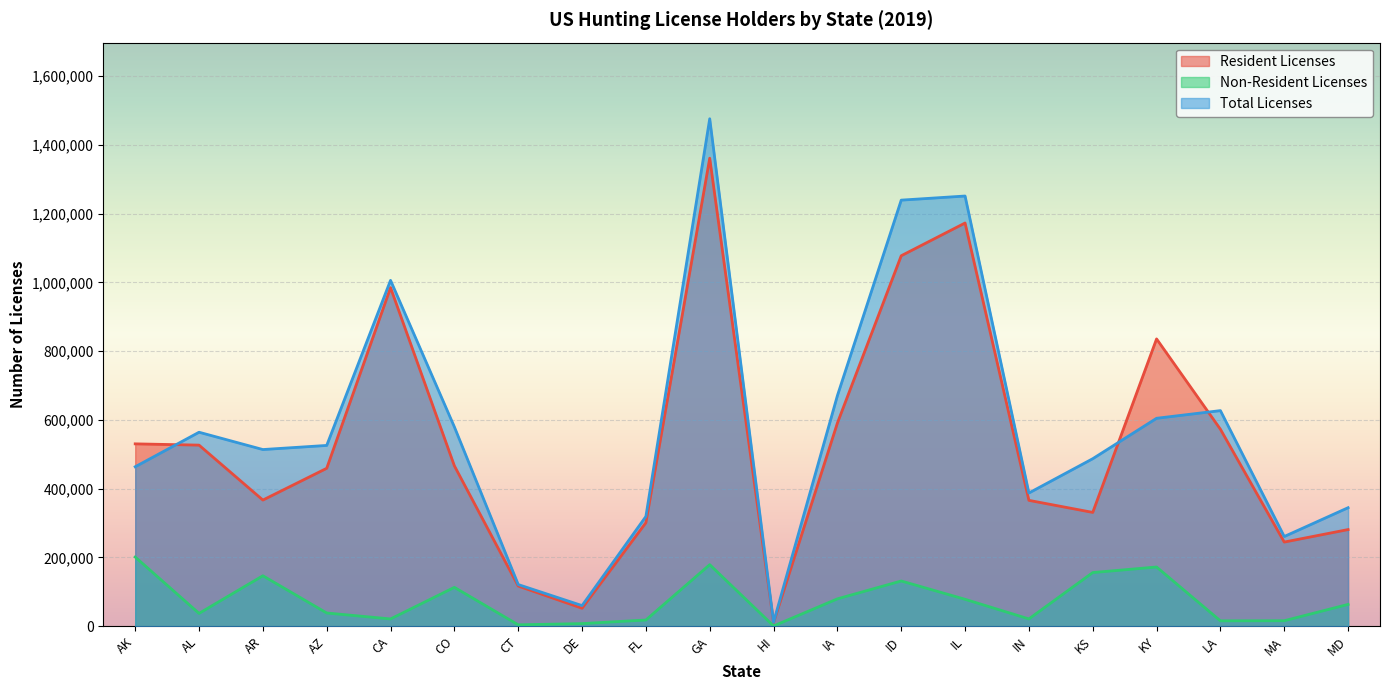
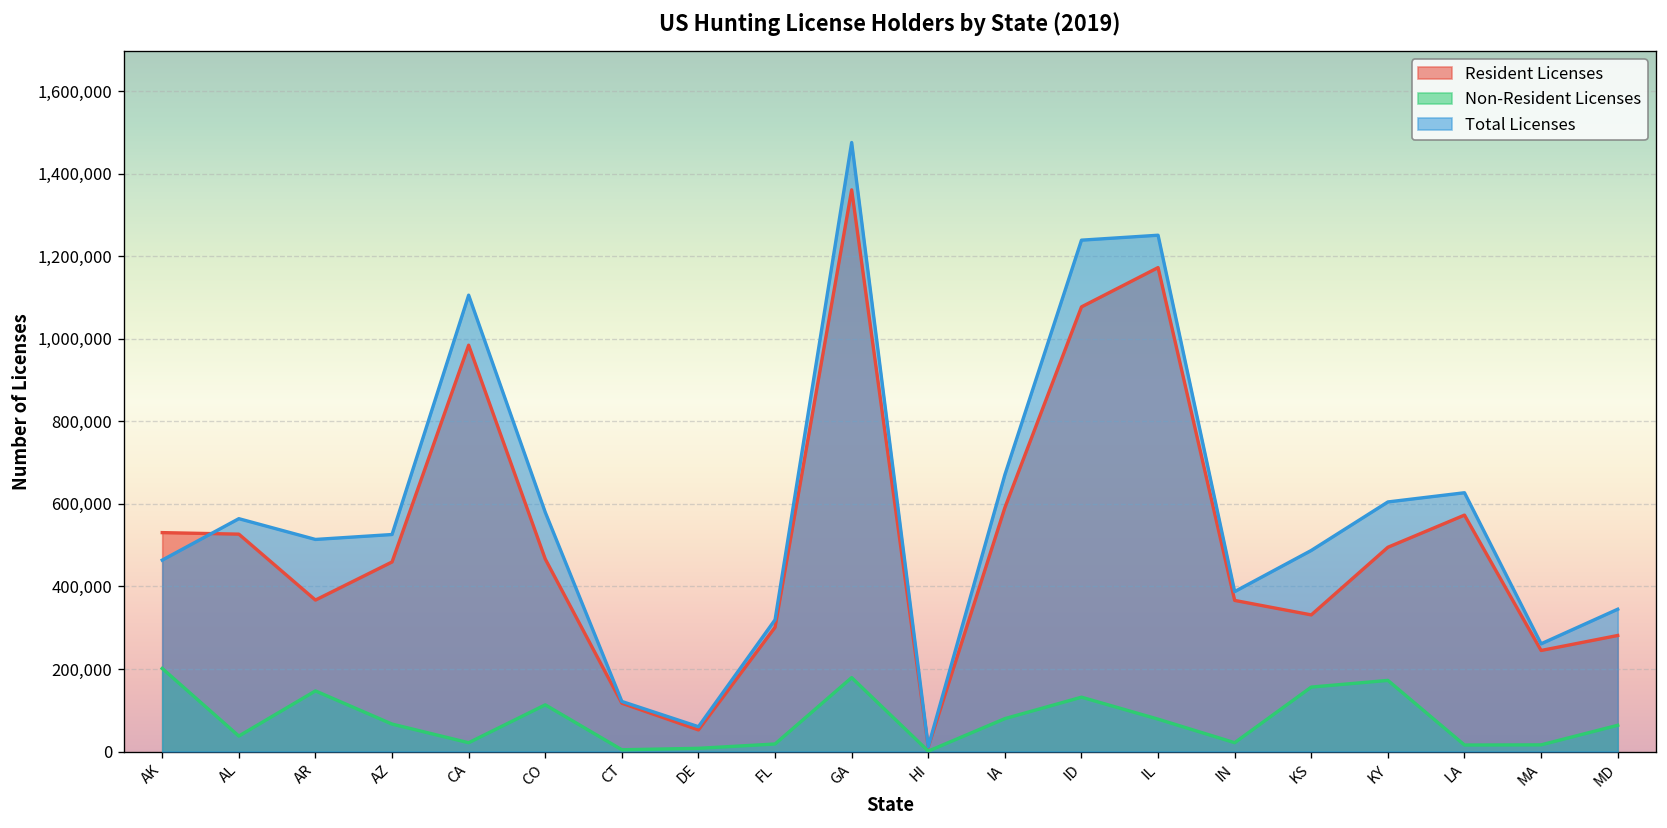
Non-Resident Licenses, AZ: 40,000 -> 70,000
Total Licenses, CA: 1,010,000 -> 1,110,000
Resident Licenses, KY: 840,000 -> 490,000
